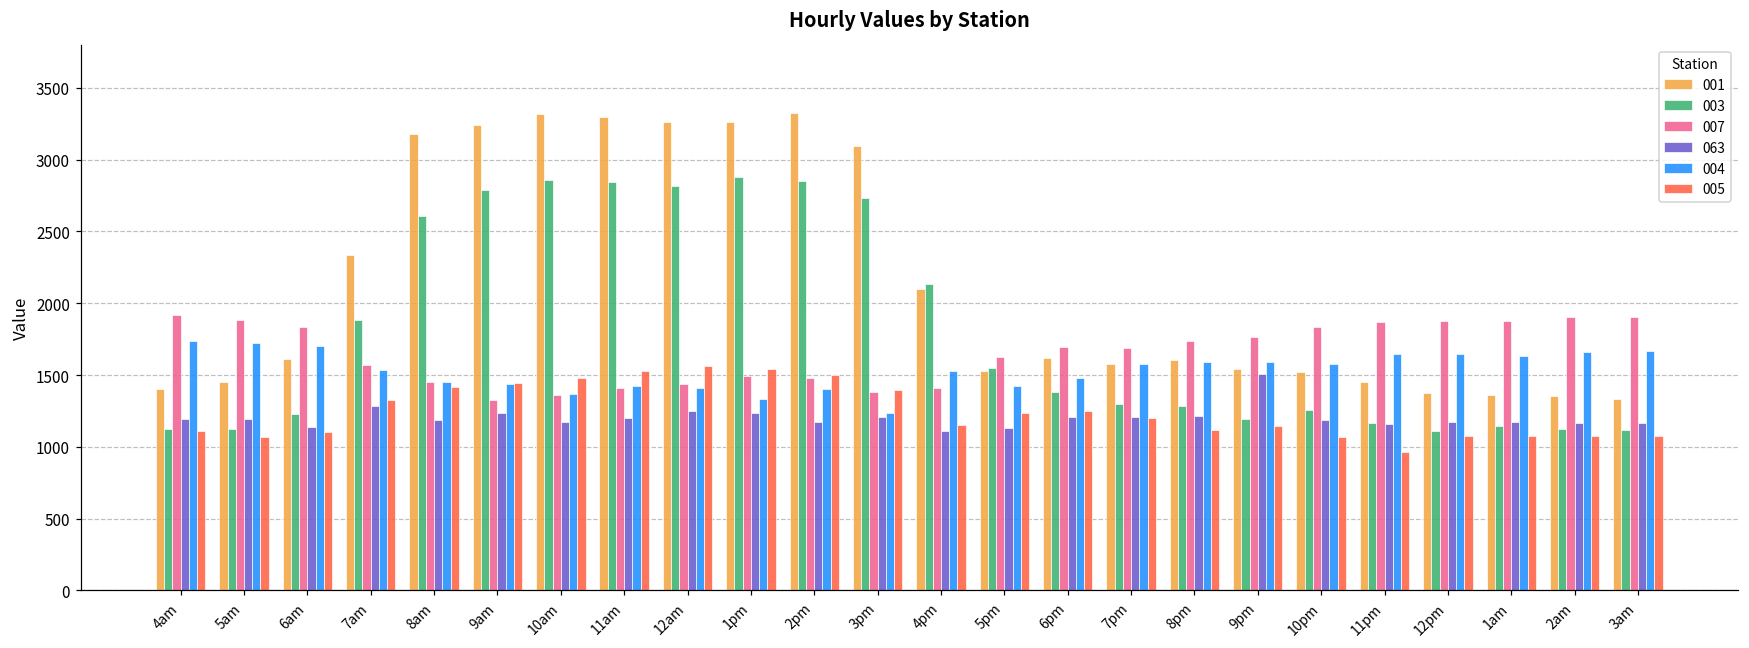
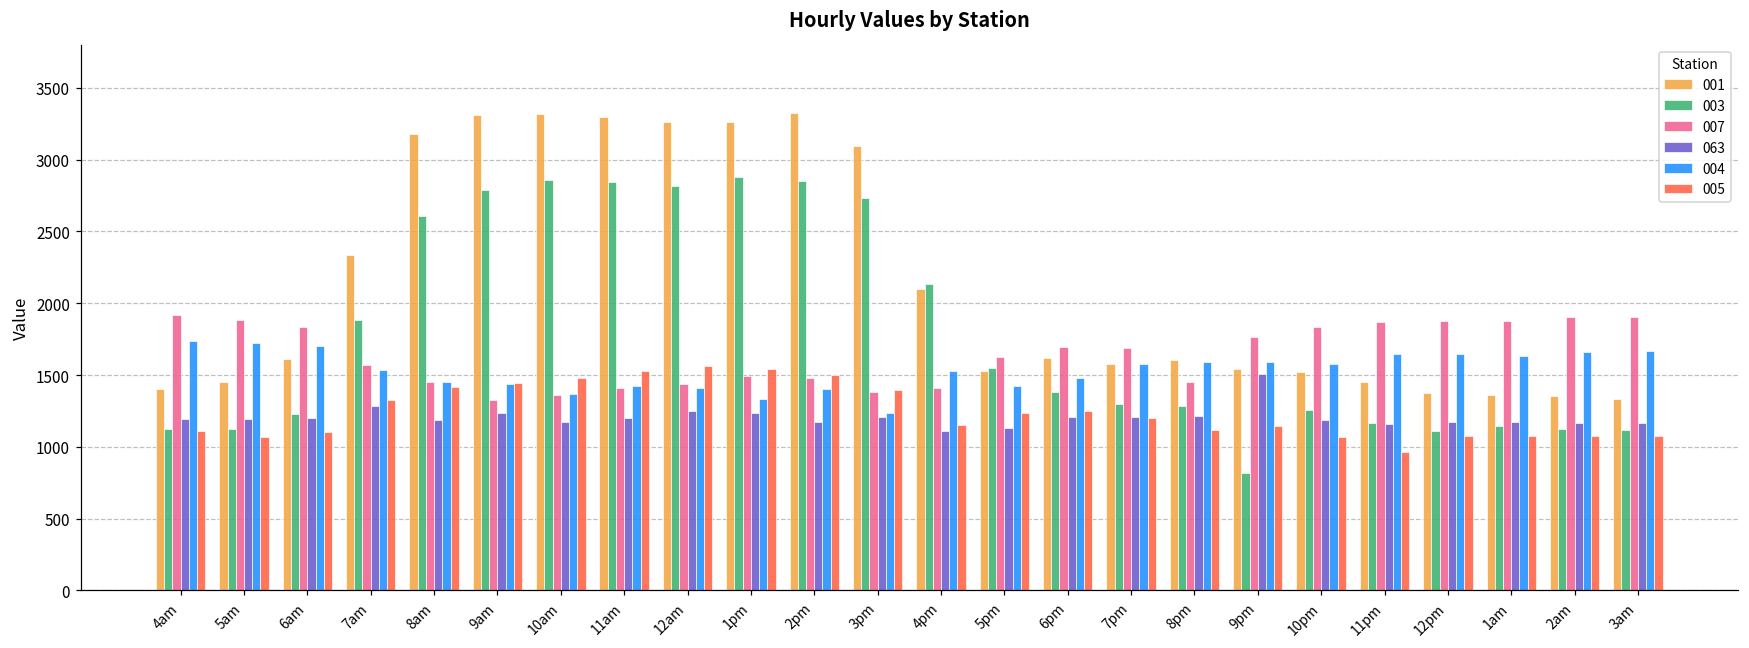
063, 6am: 1140 -> 1200
001, 9am: 3240 -> 3310
007, 8pm: 1730 -> 1450
003, 9pm: 1190 -> 820
